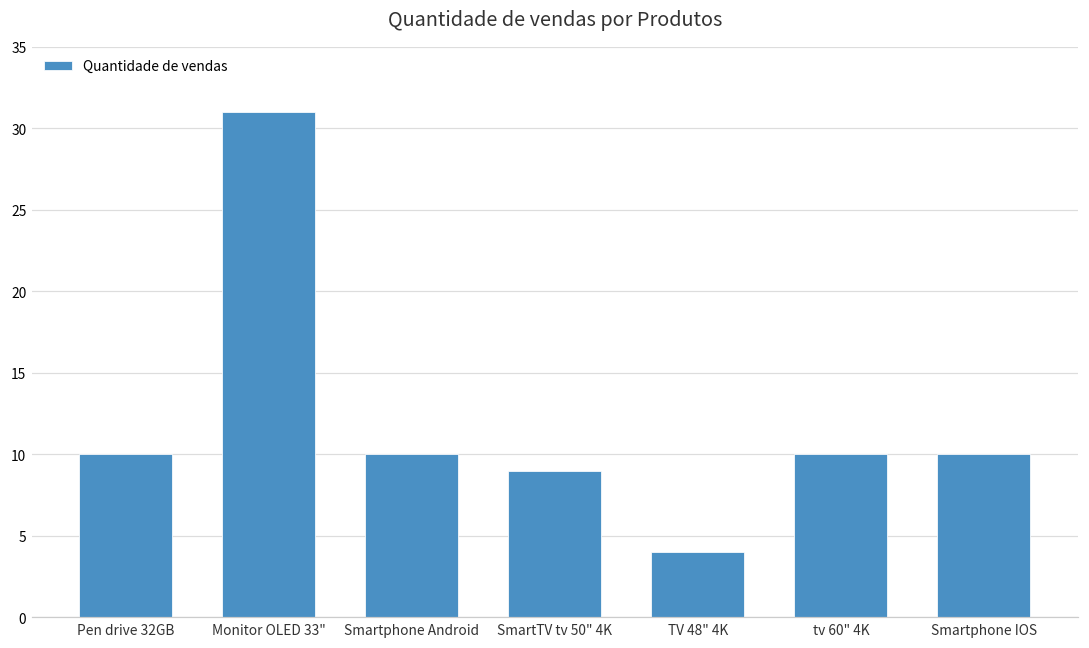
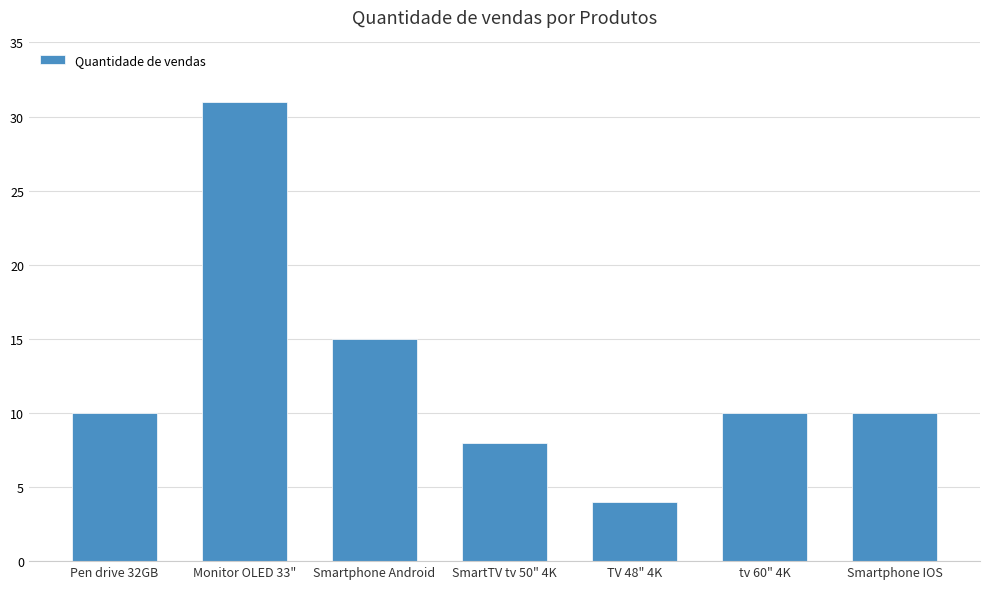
Smartphone Android: 10 -> 15
SmartTV tv 50" 4K: 9 -> 8
